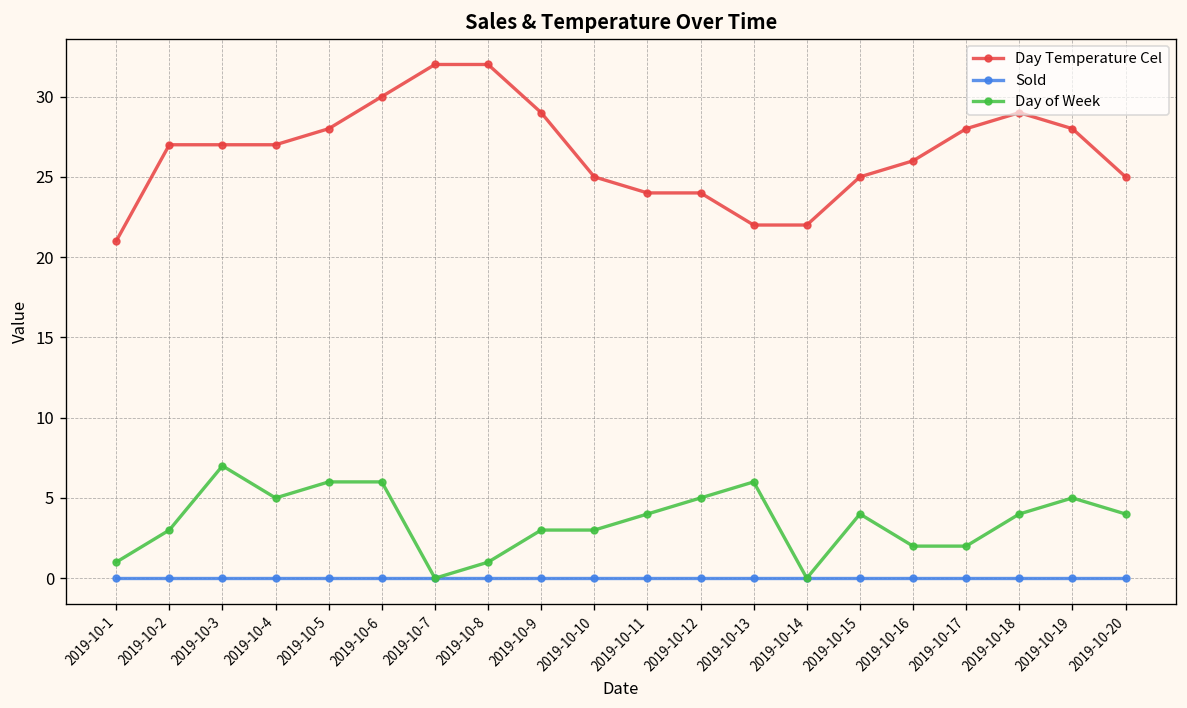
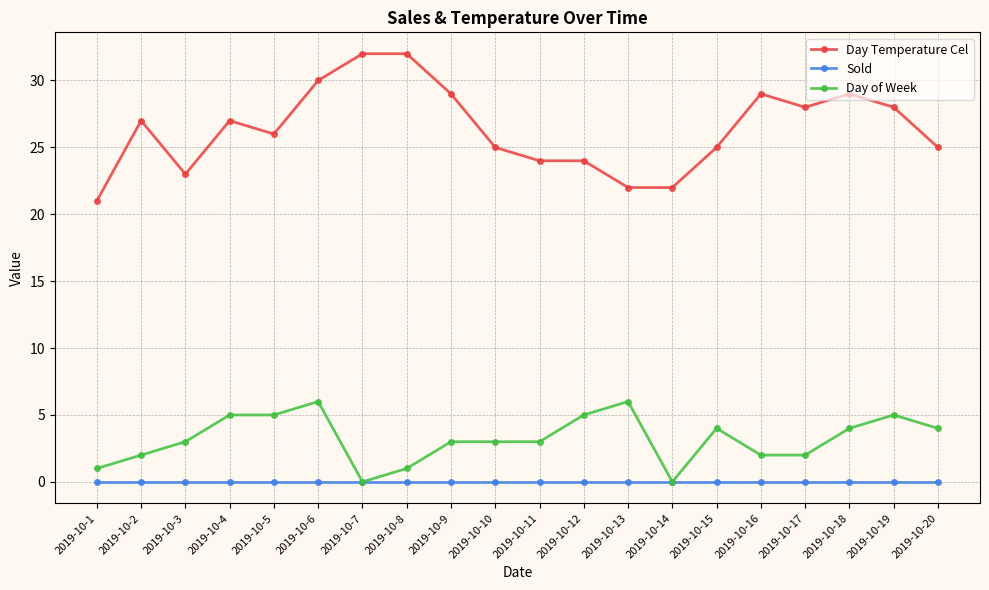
Day of Week, 2019-10-2: 3 -> 2
Day Temperature Cel, 2019-10-3: 27 -> 23
Day of Week, 2019-10-3: 7 -> 3
Day Temperature Cel, 2019-10-5: 28 -> 26
Day of Week, 2019-10-5: 6 -> 5
Day of Week, 2019-10-11: 4 -> 3
Day Temperature Cel, 2019-10-16: 26 -> 29
